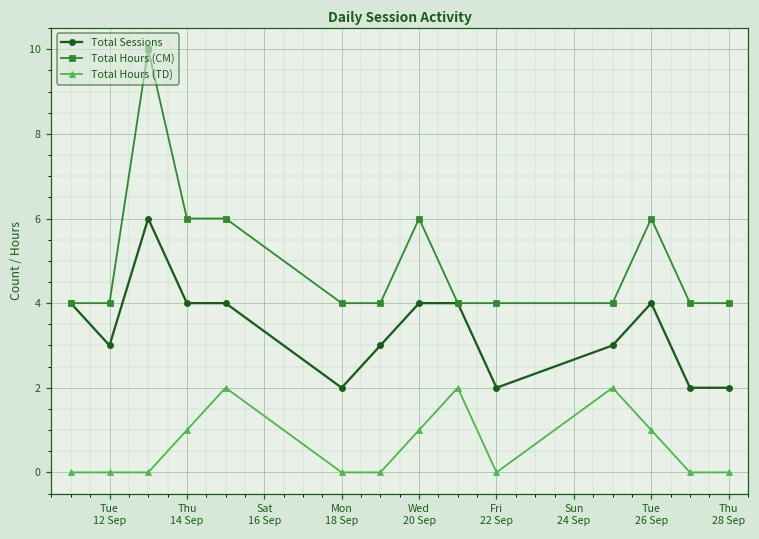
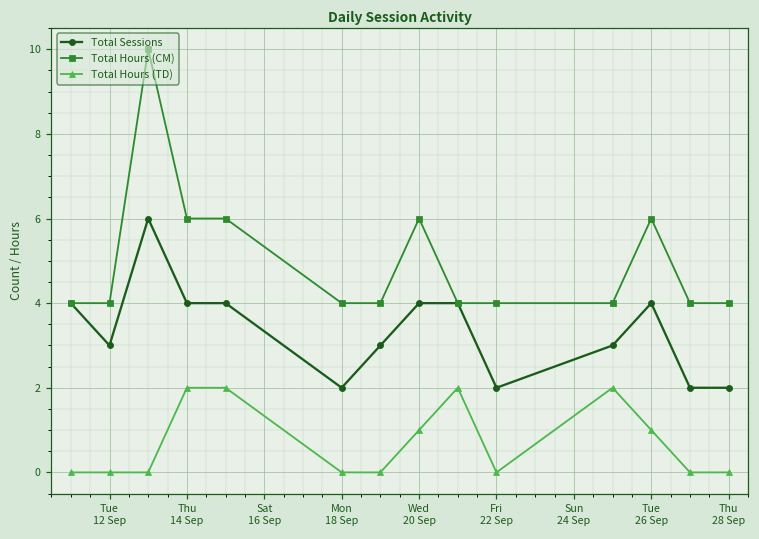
Total Hours (TD), Thu 14 Sep: 1 -> 2
